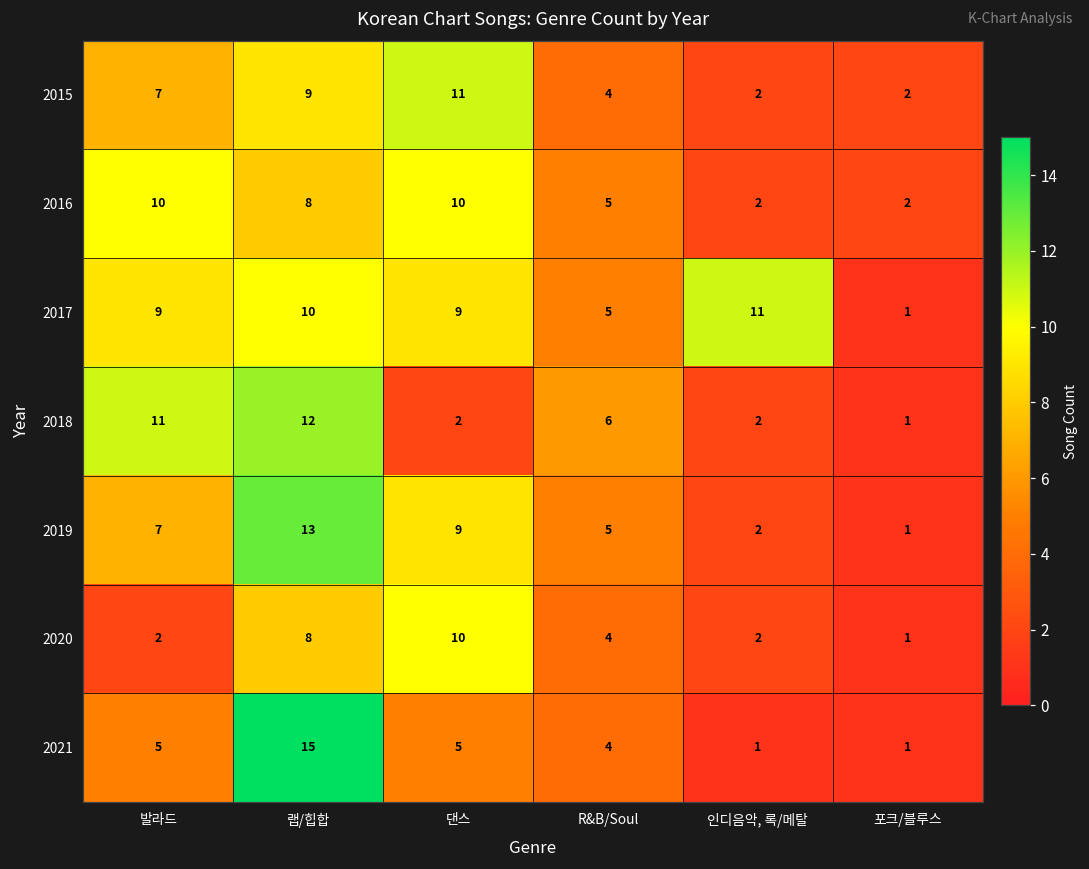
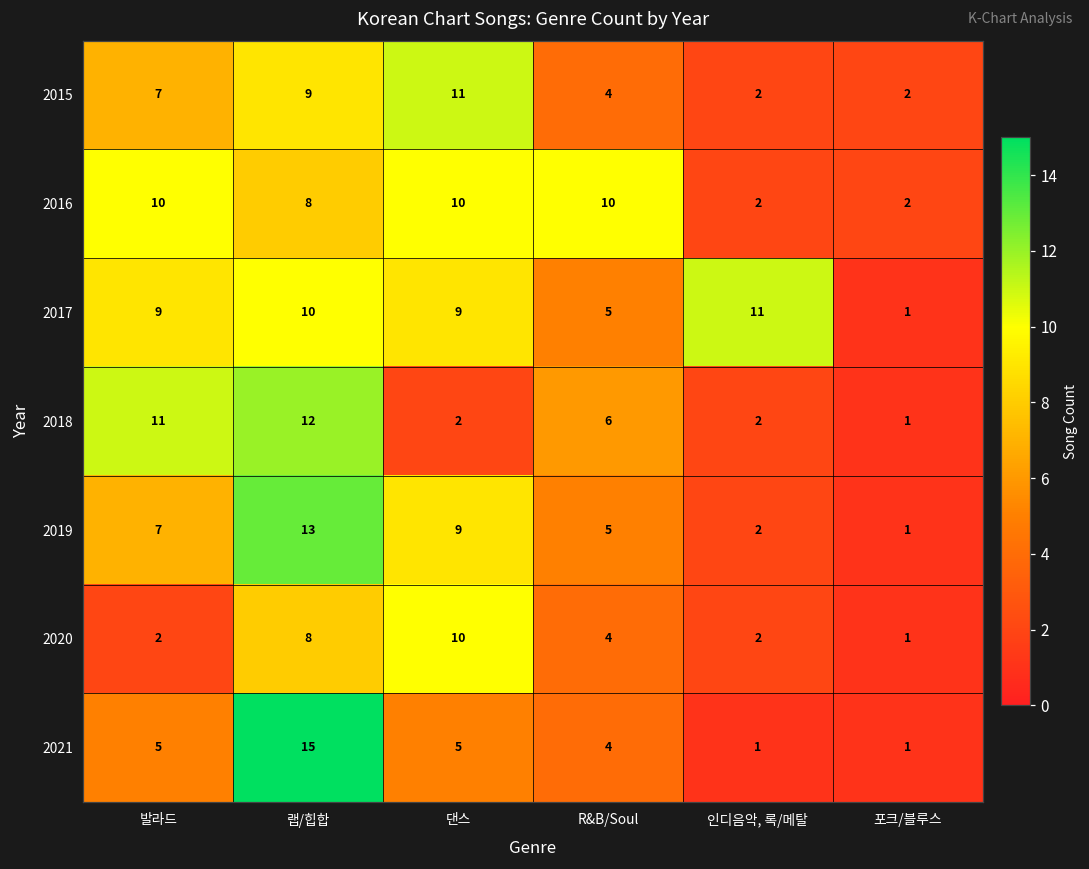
2016, R&B/Soul: 5 -> 10
